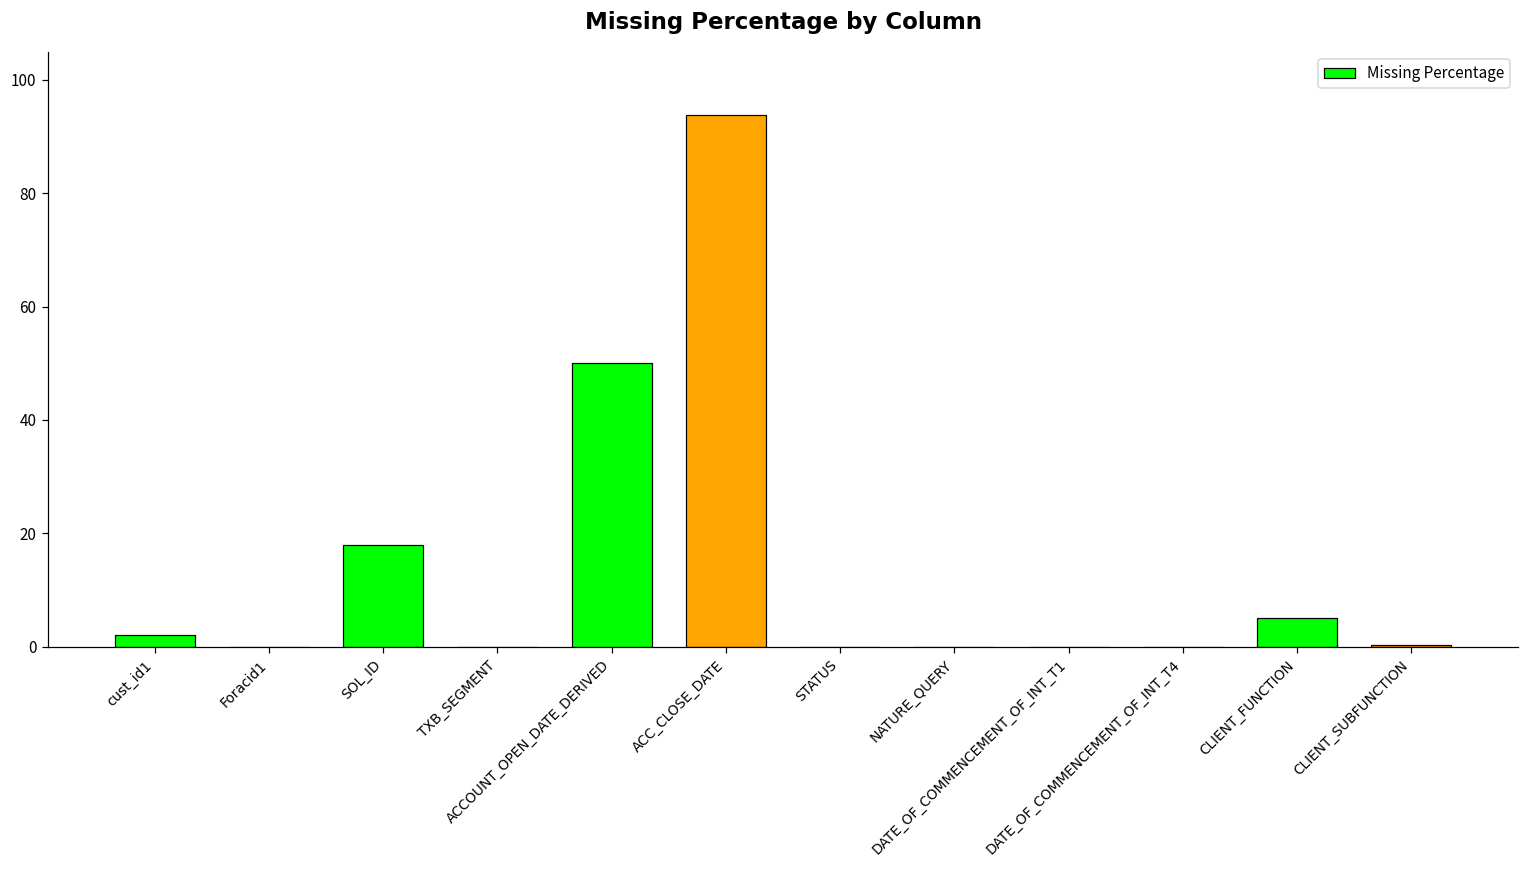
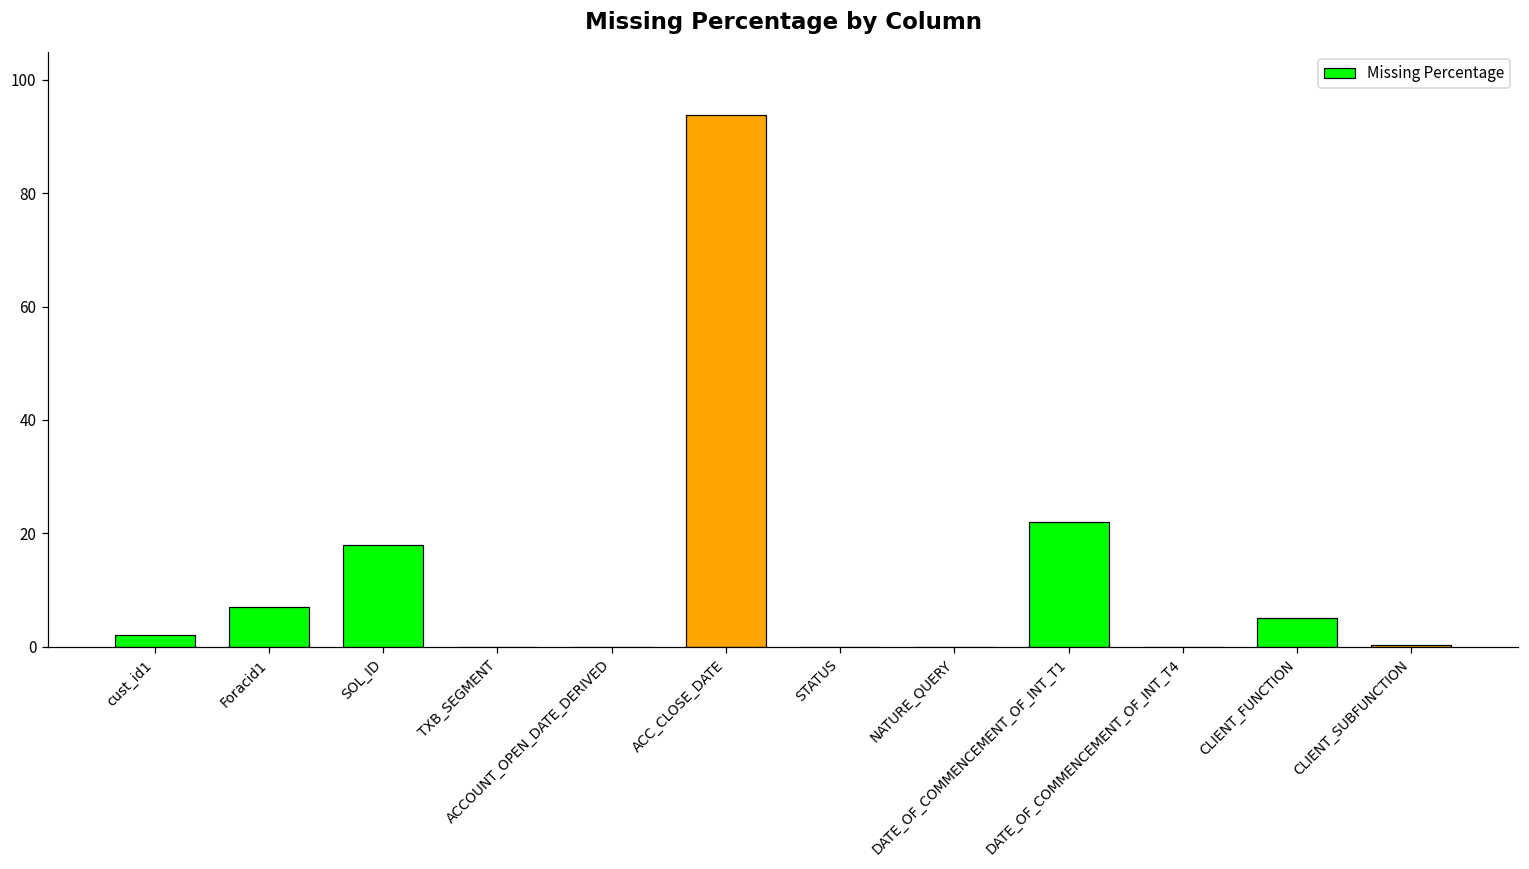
Foracid1: 0 -> 7
ACCOUNT_OPEN_DATE_DERIVED: 50 -> 0
DATE_OF_COMMENCEMENT_OF_INT_T1: 0 -> 22
